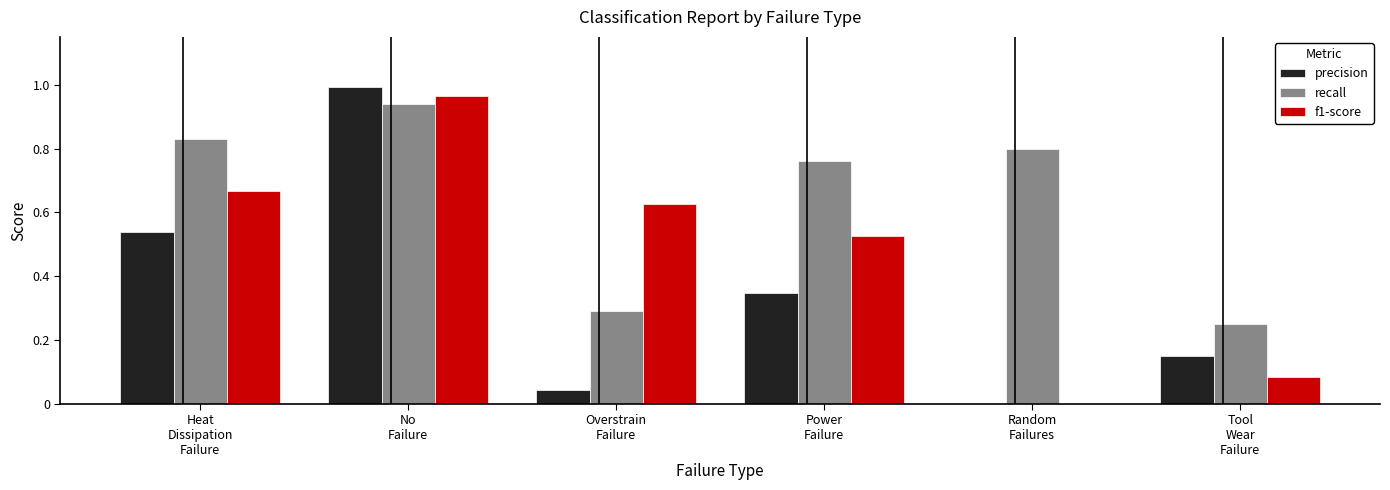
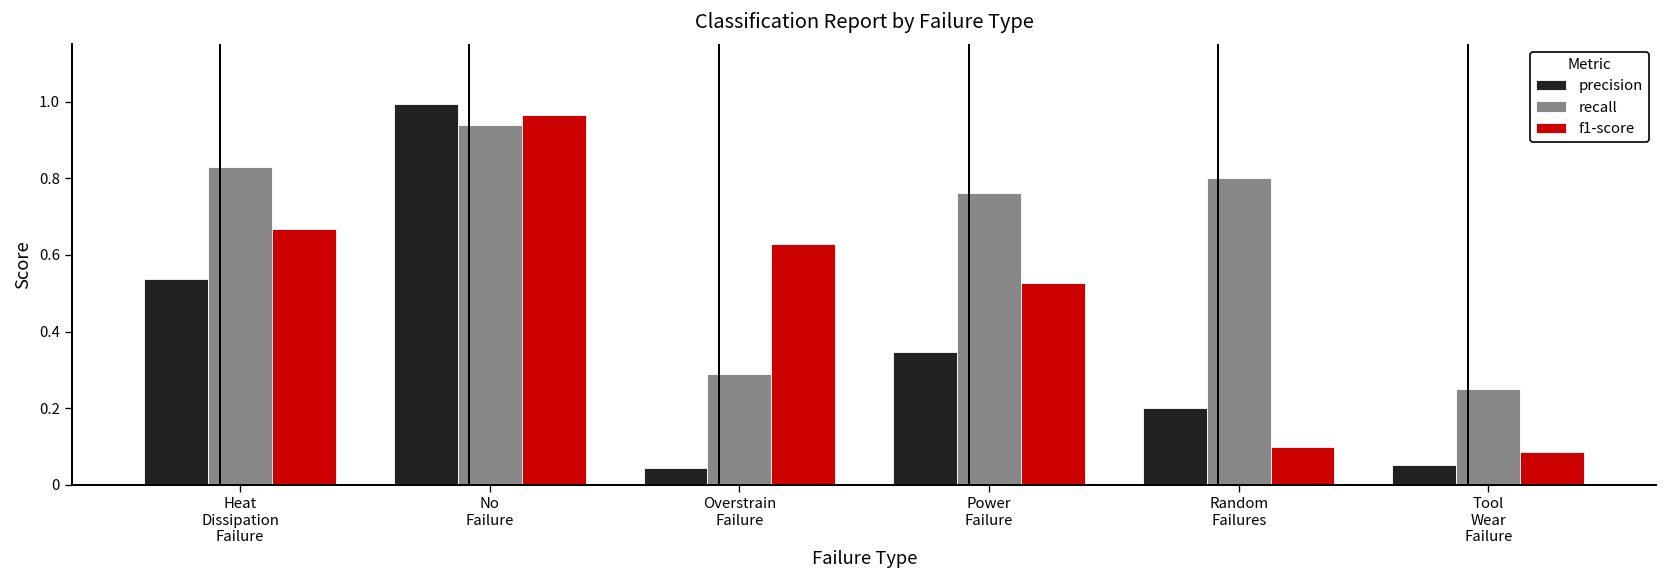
precision, Random Failures: 0.0 -> 0.2
f1-score, Random Failures: 0.0 -> 0.1
precision, Tool Wear Failure: 0.15 -> 0.05
